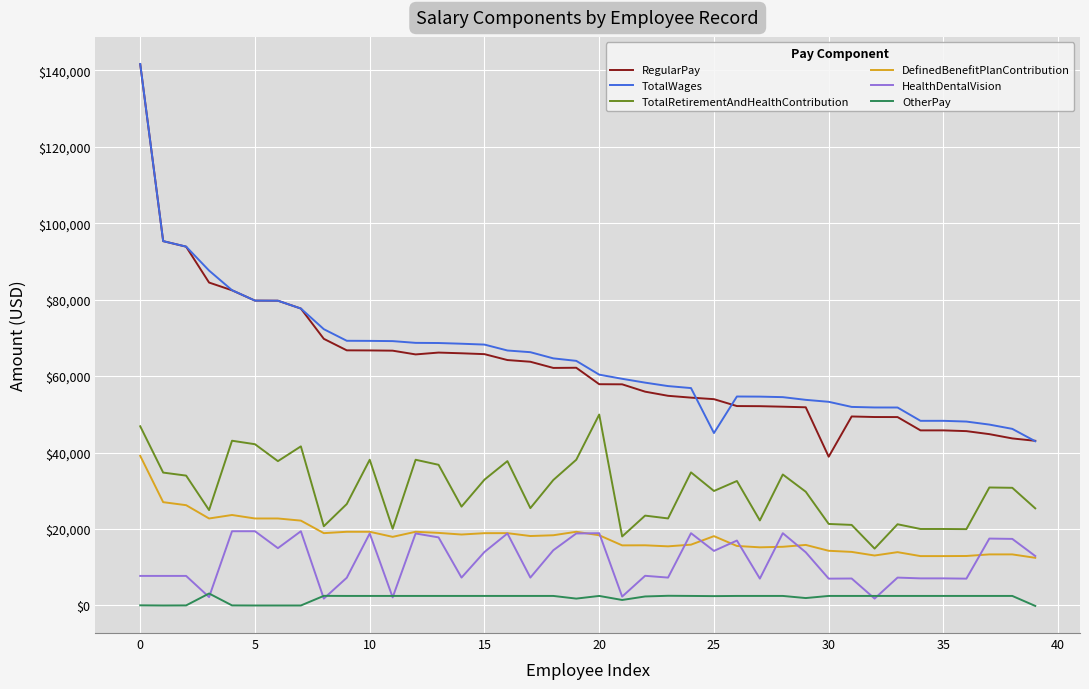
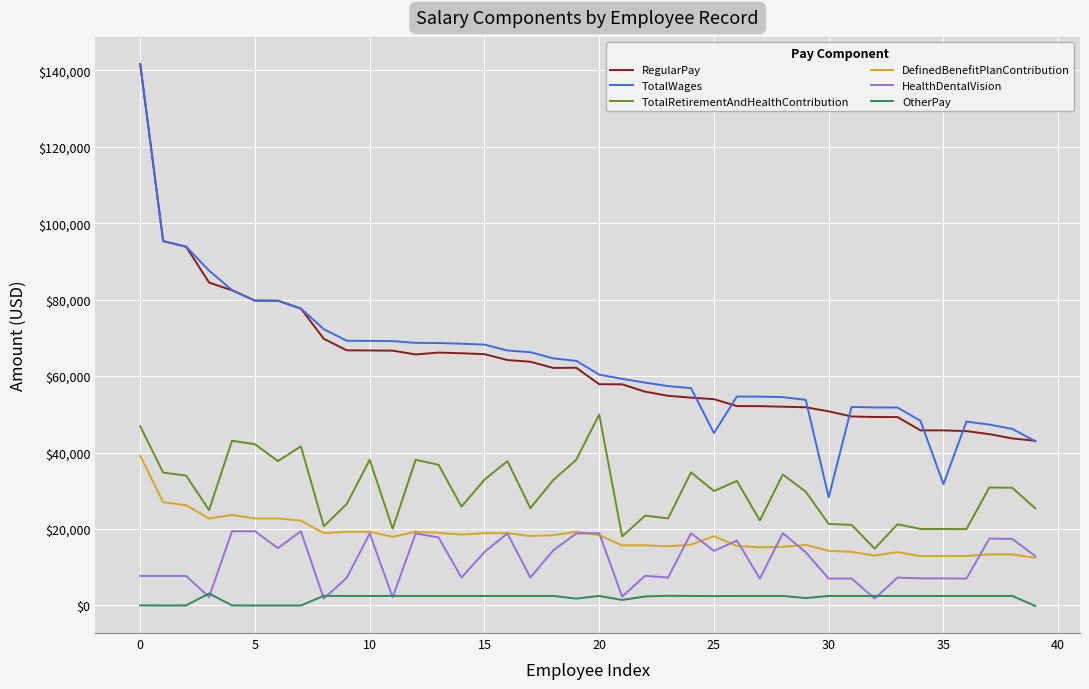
RegularPay, 30: $39,000 -> $51,000
TotalWages, 30: $53,000 -> $28,000
TotalWages, 35: $48,000 -> $32,000
